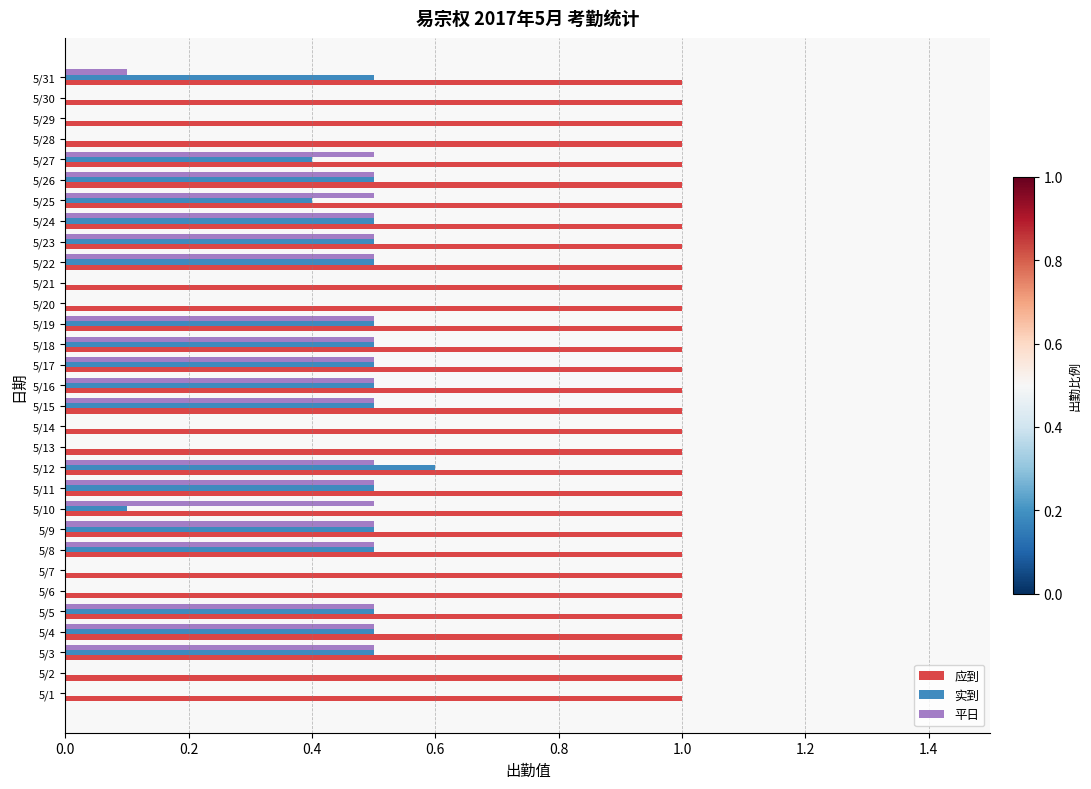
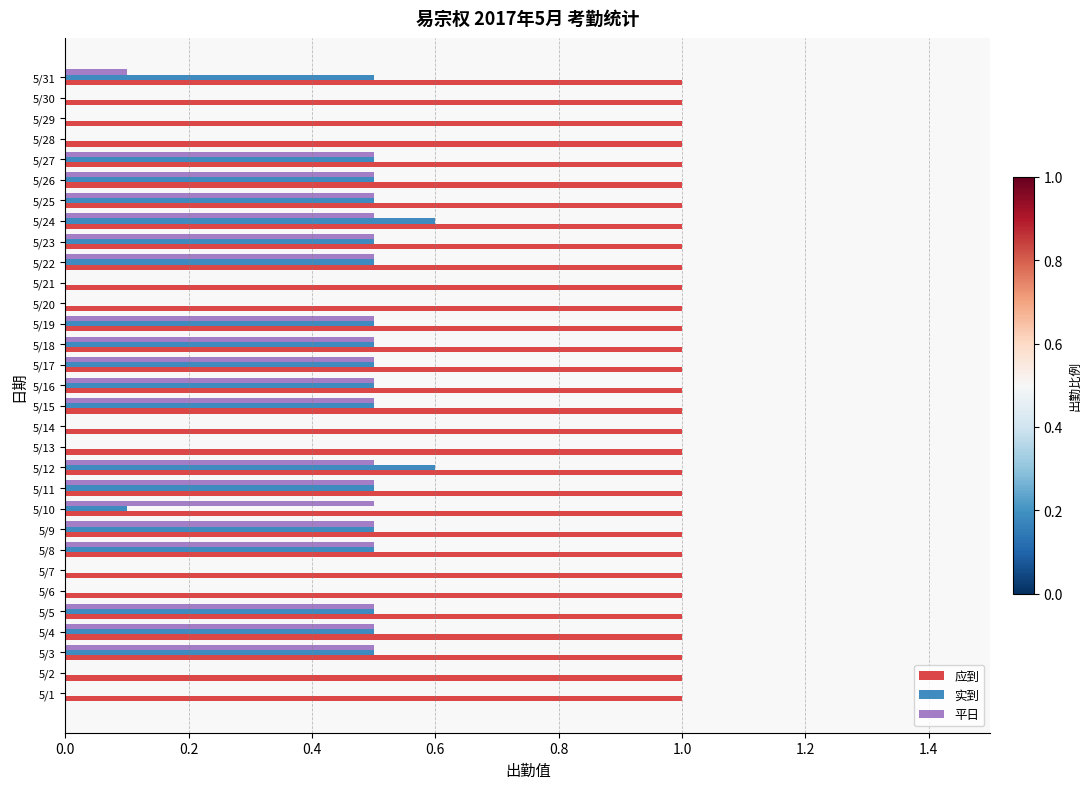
实到, 5/27: 0.4 -> 0.5
实到, 5/25: 0.4 -> 0.5
实到, 5/24: 0.5 -> 0.6
